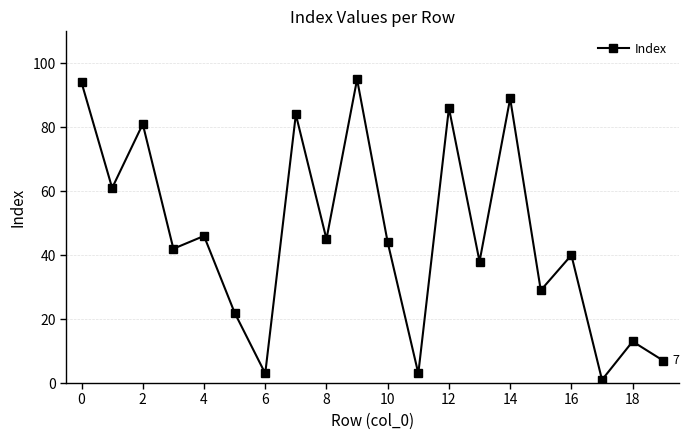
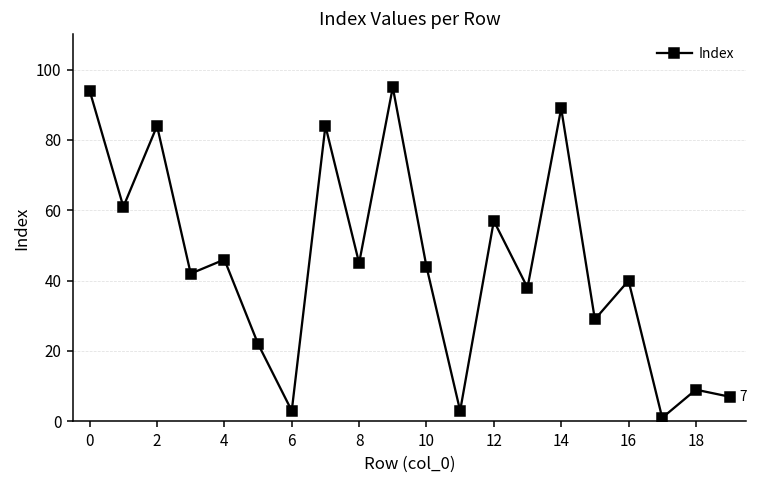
2: 81 -> 84
12: 86 -> 57
18: 13 -> 9
